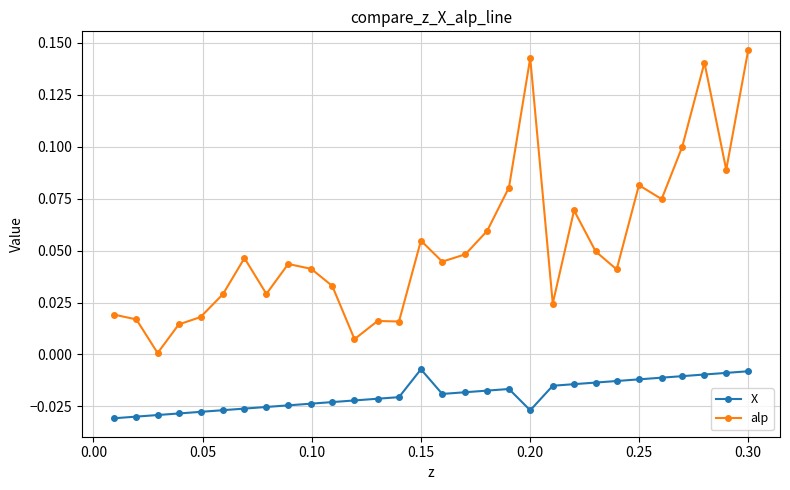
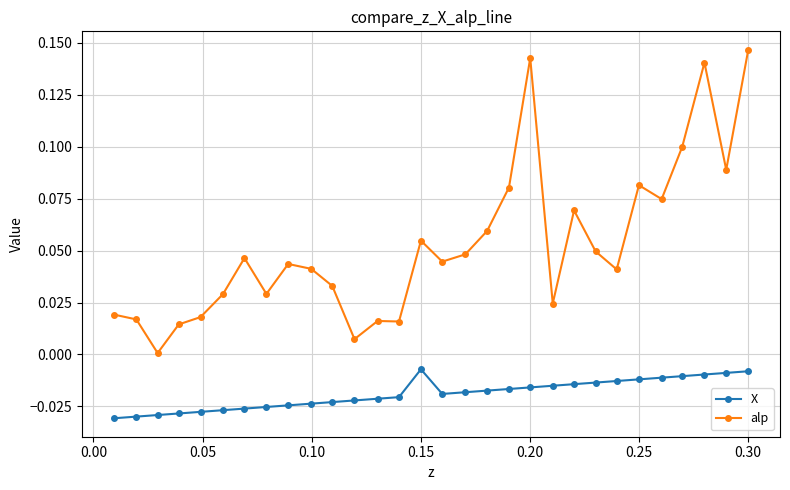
X, 0.20: -0.027 -> -0.016
